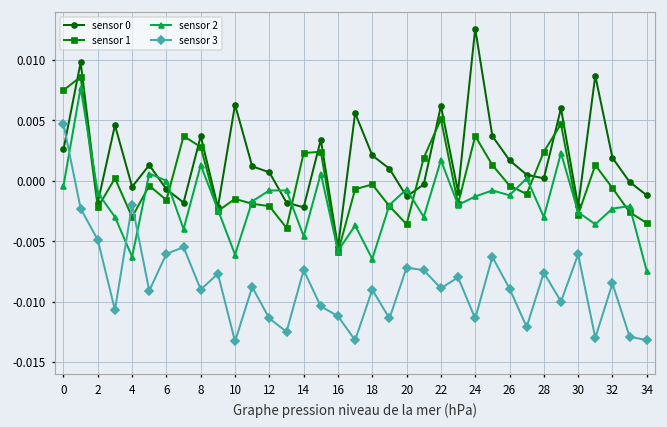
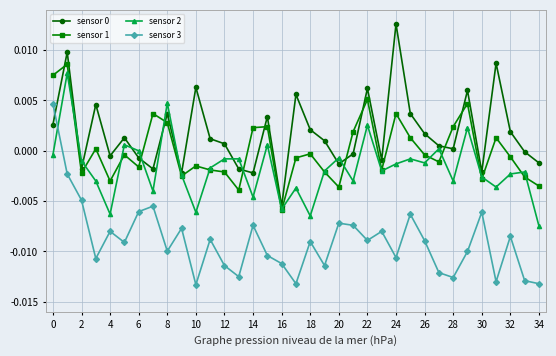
sensor 3, 4: -0.0020 -> -0.0080
sensor 2, 8: 0.0013 -> 0.0047
sensor 3, 8: -0.0090 -> -0.0100
sensor 2, 22: 0.0017 -> 0.0025
sensor 3, 24: -0.0114 -> -0.0106
sensor 3, 28: -0.0076 -> -0.0126
